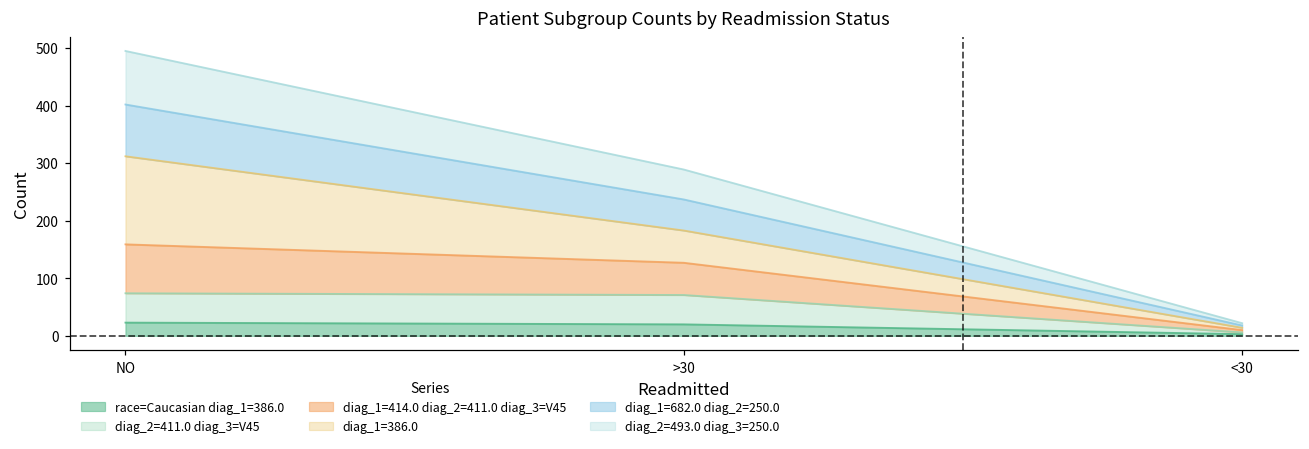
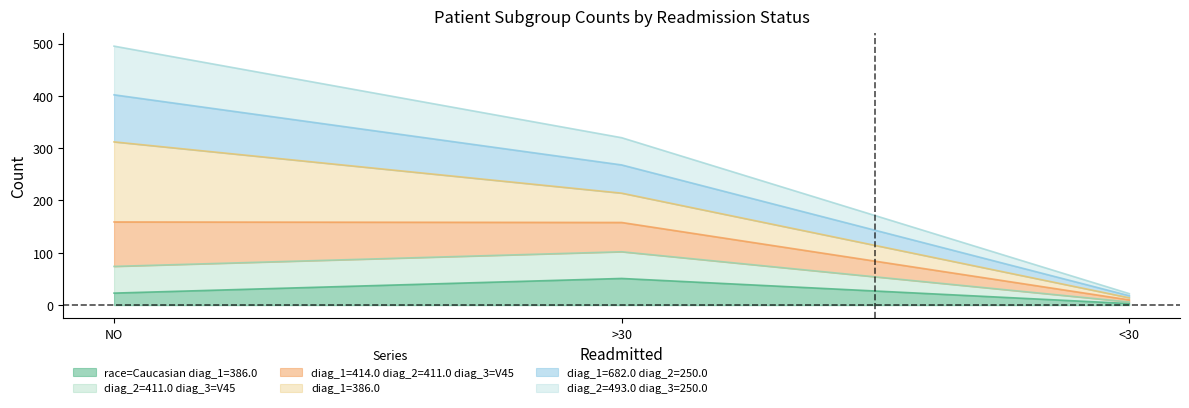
race=Caucasian diag_1=386.0, >30: 20 -> 50
